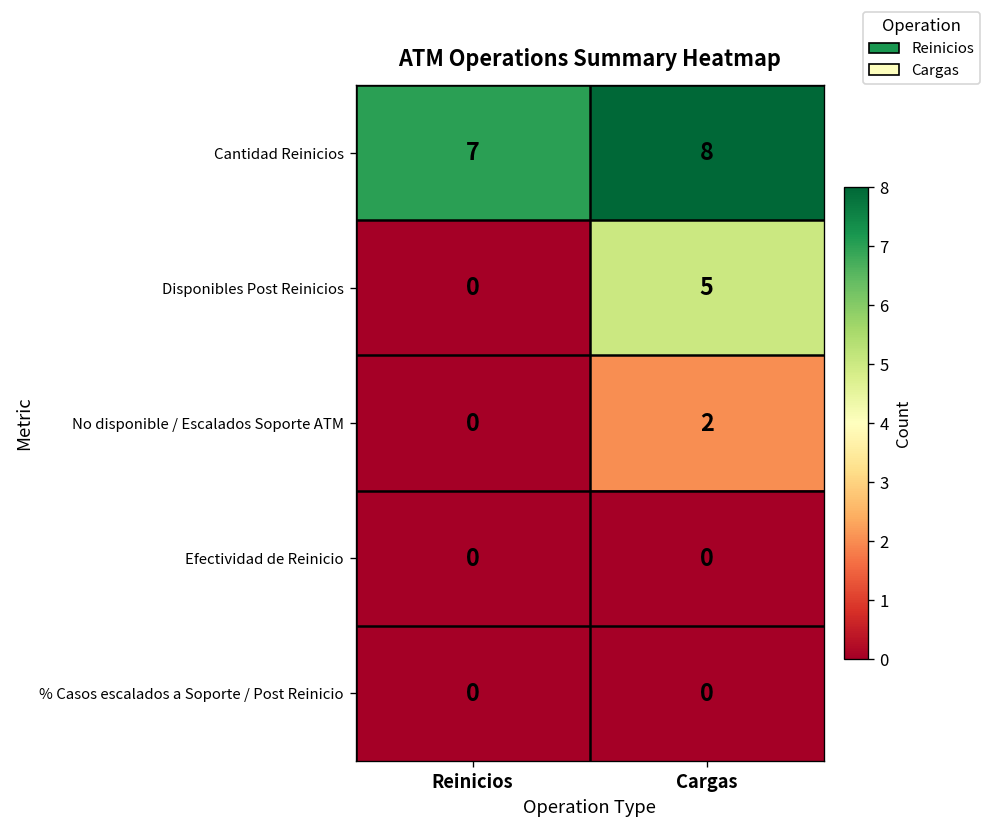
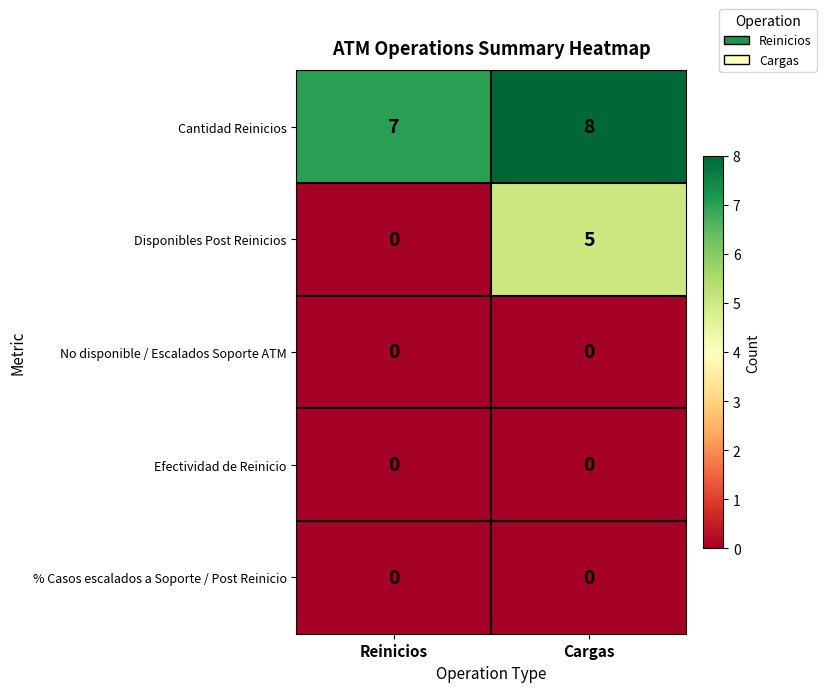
No disponible / Escalados Soporte ATM, Cargas: 2 -> 0
